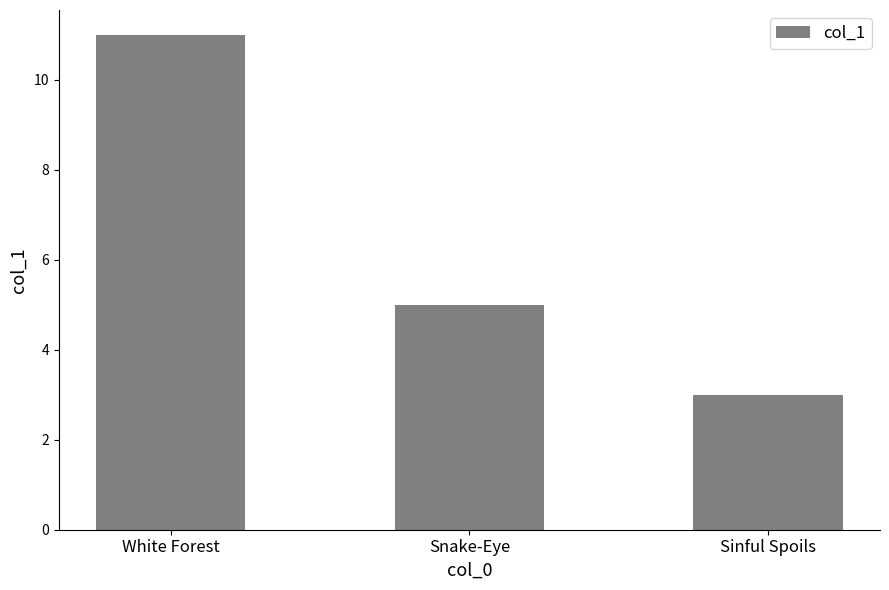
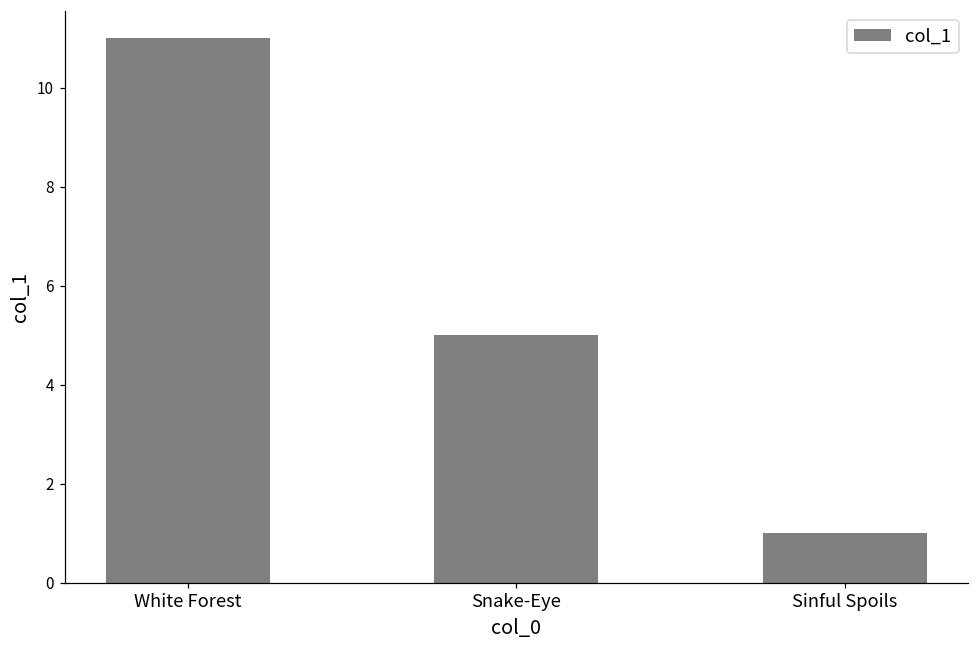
Sinful Spoils: 3 -> 1
